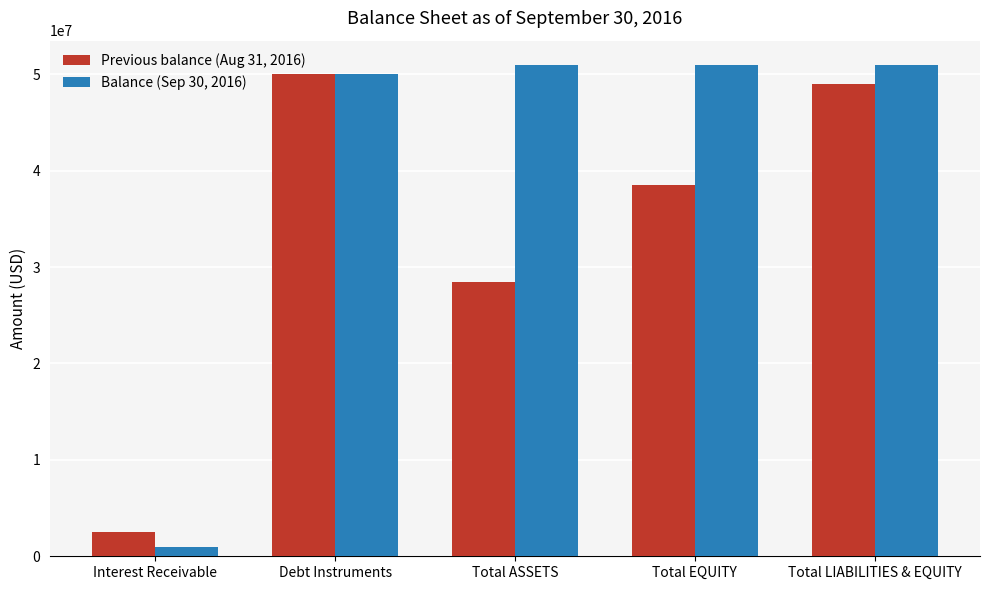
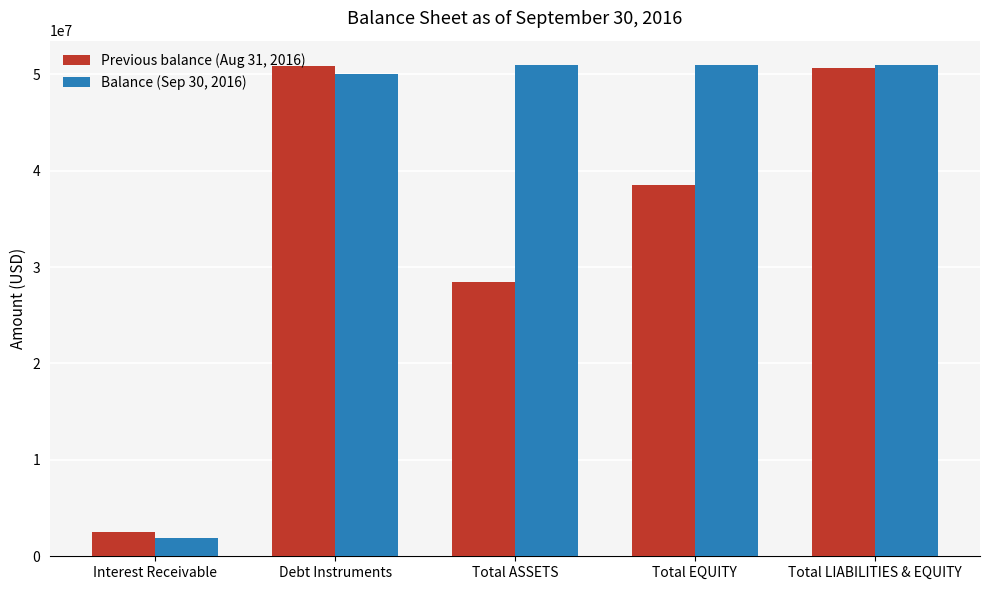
Balance (Sep 30, 2016), Interest Receivable: 1000000 -> 2000000
Previous balance (Aug 31, 2016), Debt Instruments: 50000000 -> 51000000
Previous balance (Aug 31, 2016), Total LIABILITIES & EQUITY: 49000000 -> 51000000
